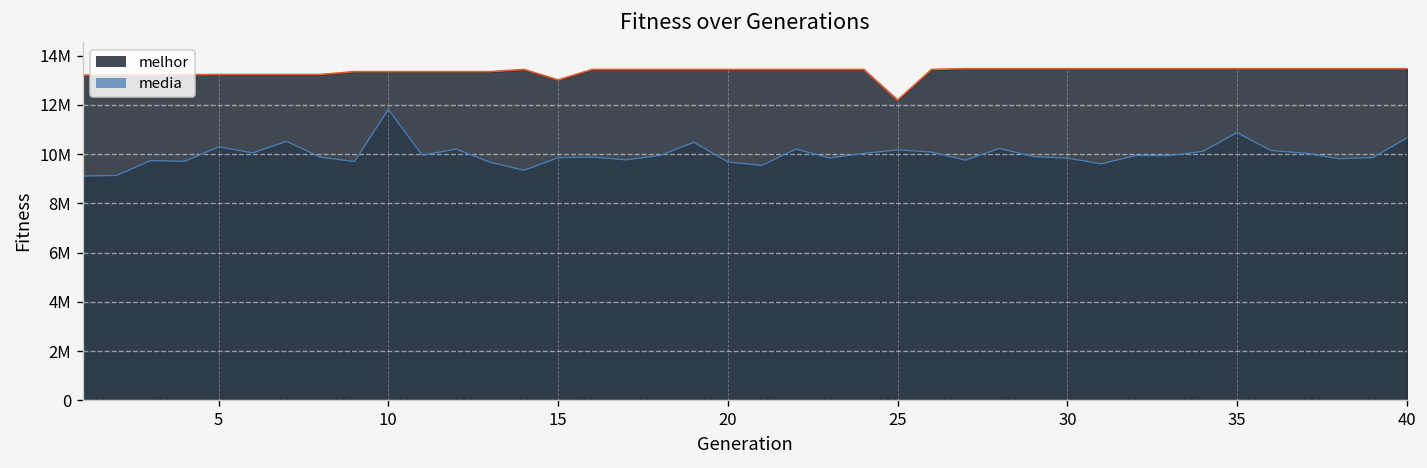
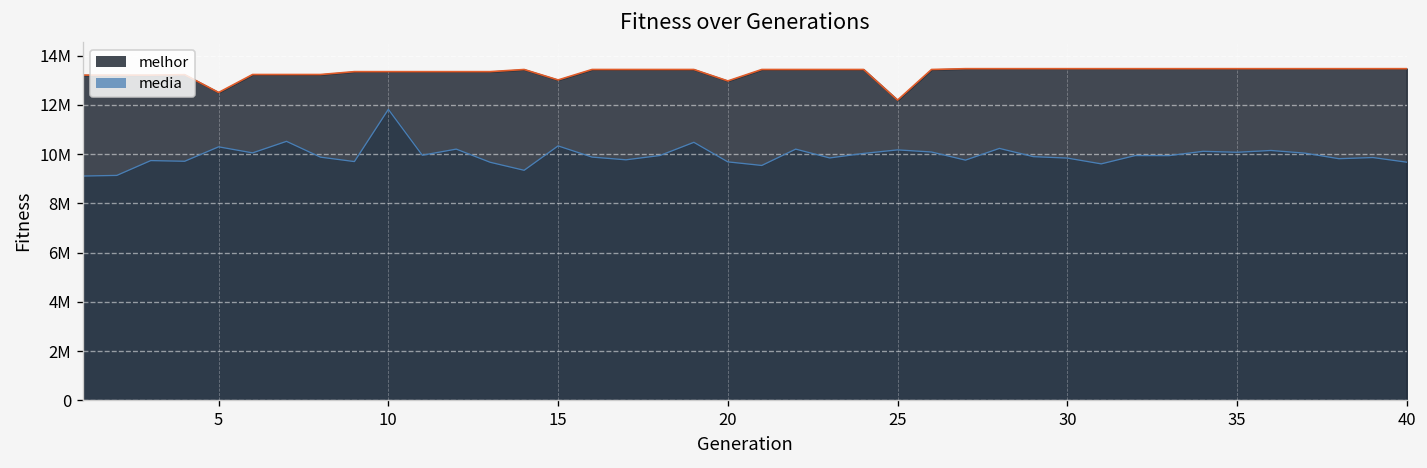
melhor, 5: 13200000 -> 12500000
media, 15: 9900000 -> 10300000
melhor, 20: 13400000 -> 13000000
media, 35: 10900000 -> 10100000
media, 40: 10700000 -> 9700000
